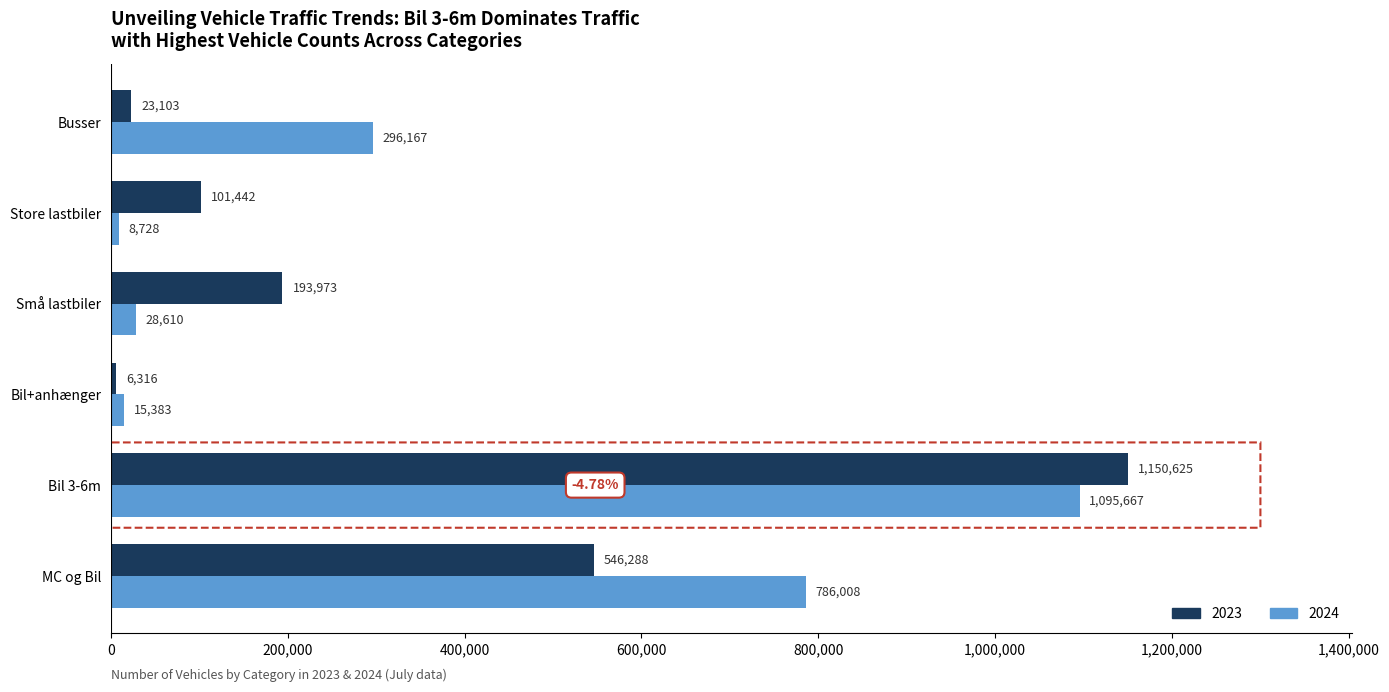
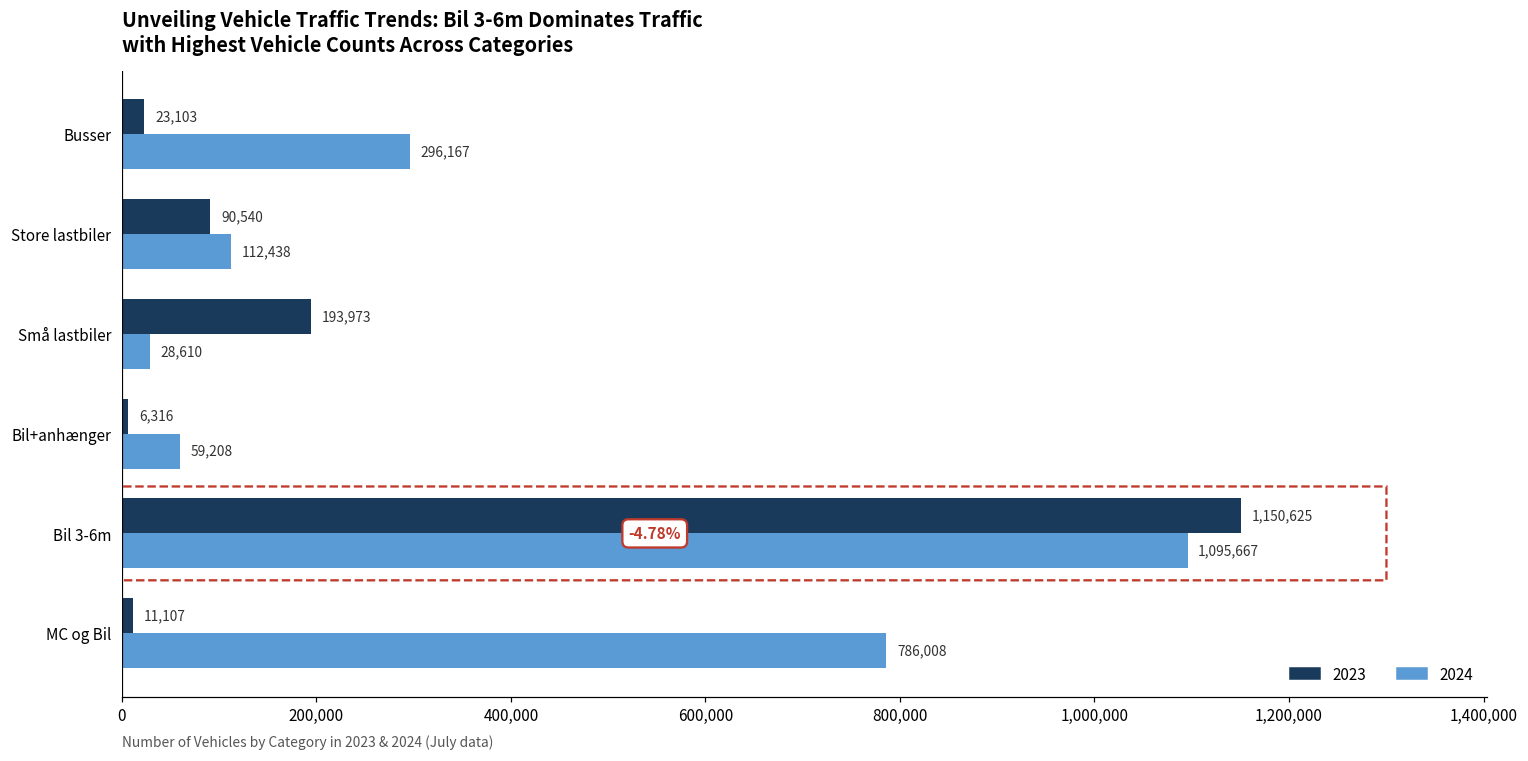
2023, Store lastbiler: 101,442 -> 90,540
2024, Store lastbiler: 8,728 -> 112,438
2024, Bil+anhænger: 15,383 -> 59,208
2023, MC og Bil: 546,288 -> 11,107
